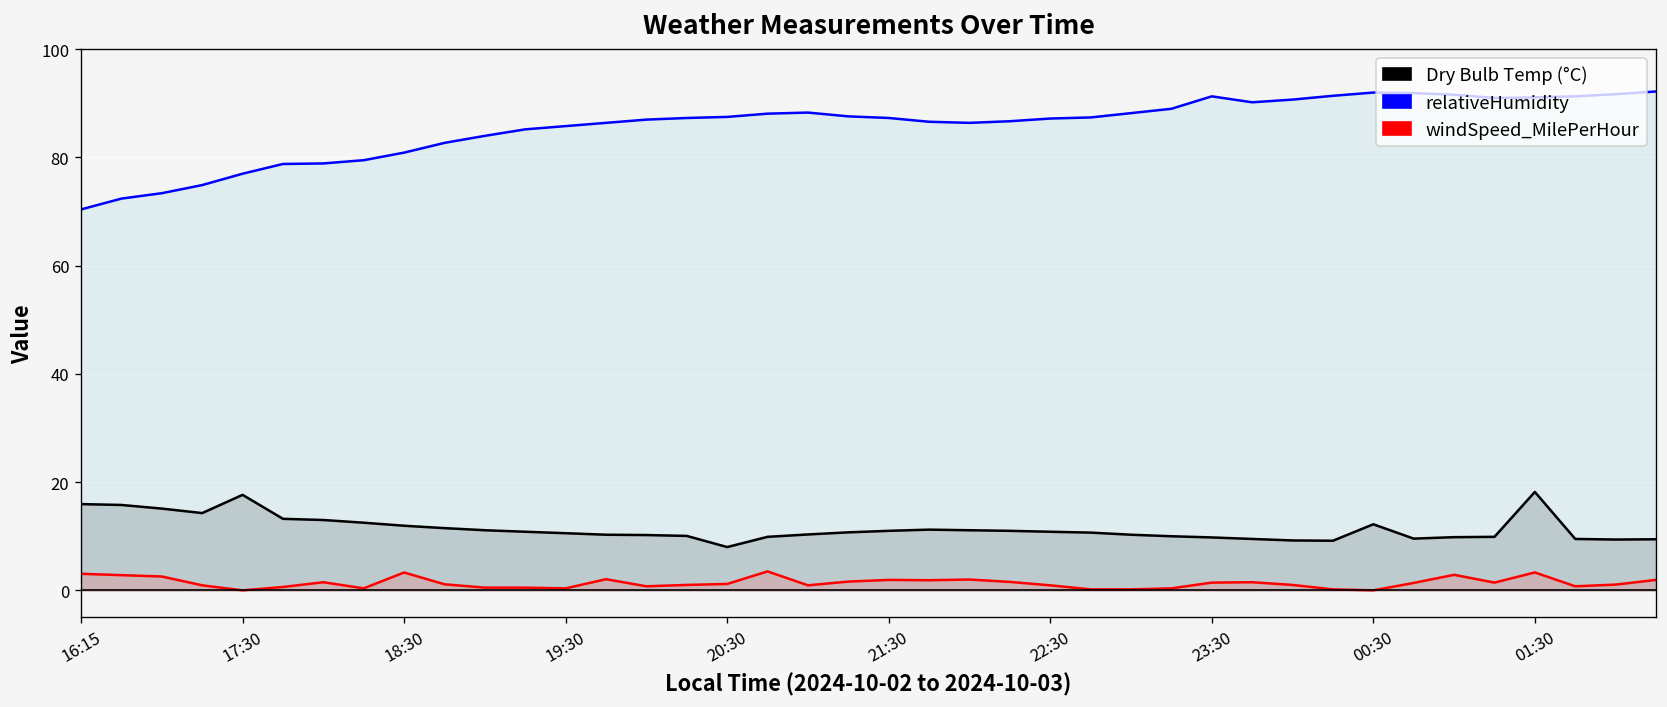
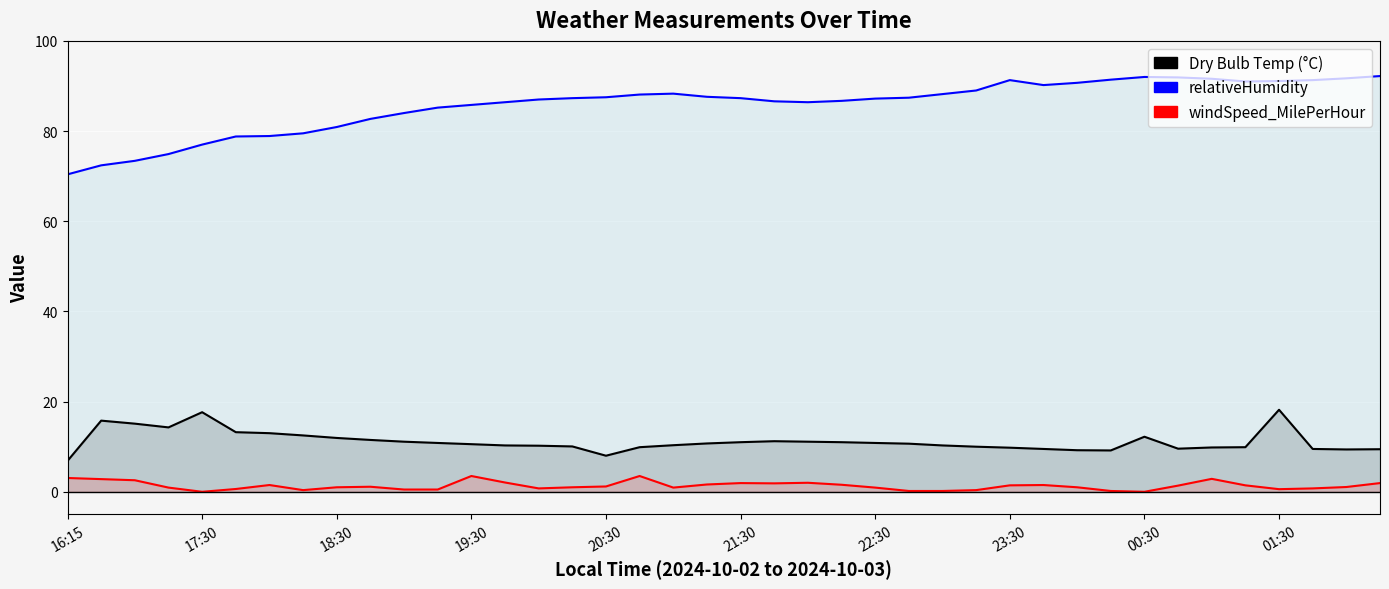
Dry Bulb Temp (°C), 16:15: 16 -> 7
windSpeed_MilePerHour, 18:30: 3 -> 1
windSpeed_MilePerHour, 19:30: 0 -> 4
windSpeed_MilePerHour, 01:30: 3 -> 1
